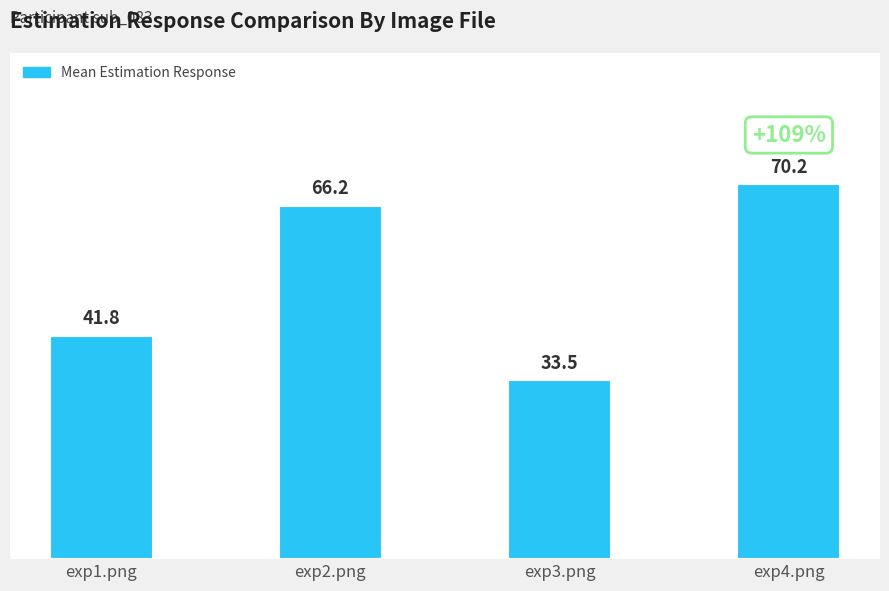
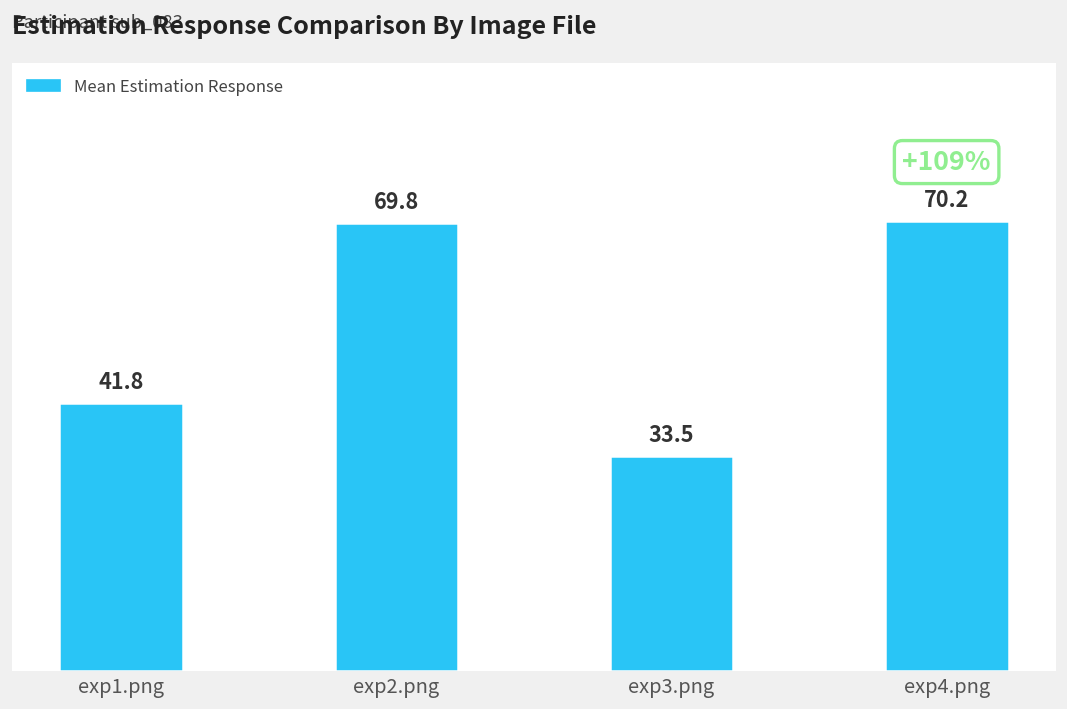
exp2.png: 66.2 -> 69.8
